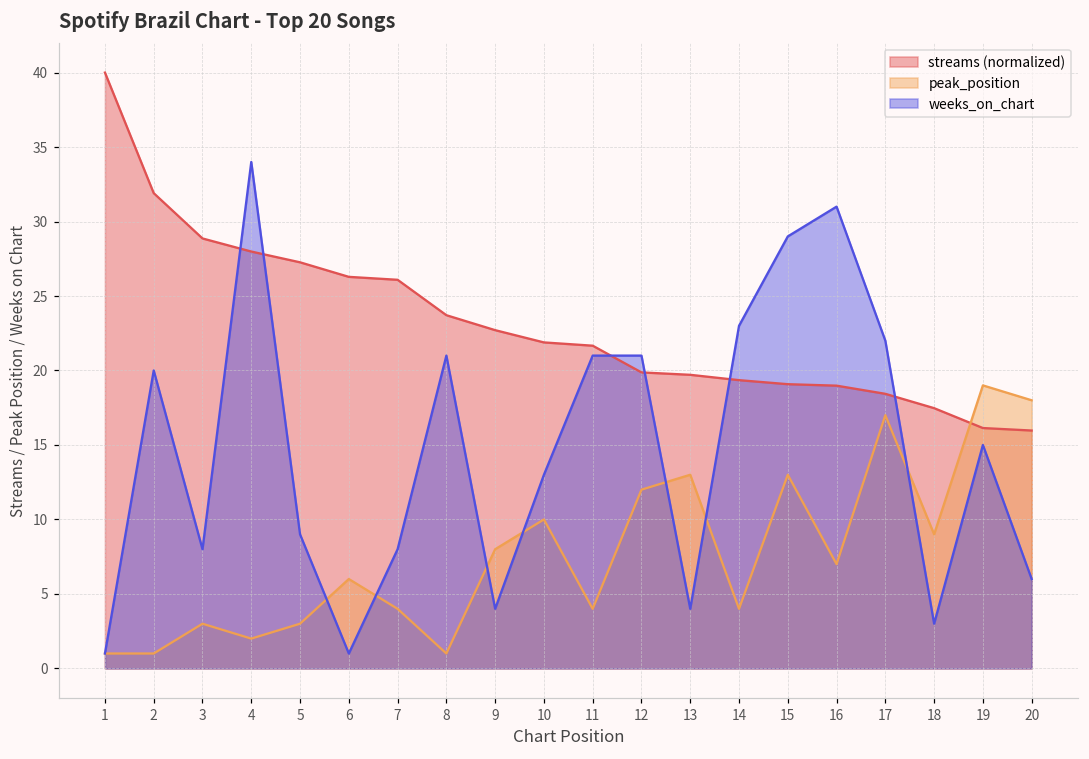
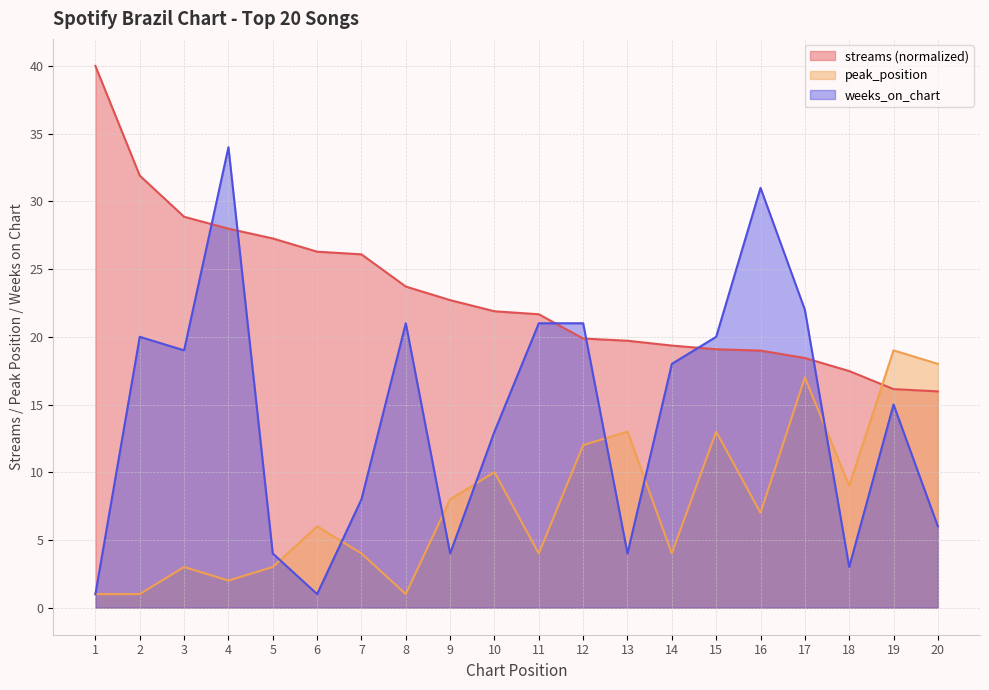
weeks_on_chart, 3: 8 -> 19
weeks_on_chart, 5: 9 -> 4
weeks_on_chart, 14: 23 -> 18
weeks_on_chart, 15: 29 -> 20
